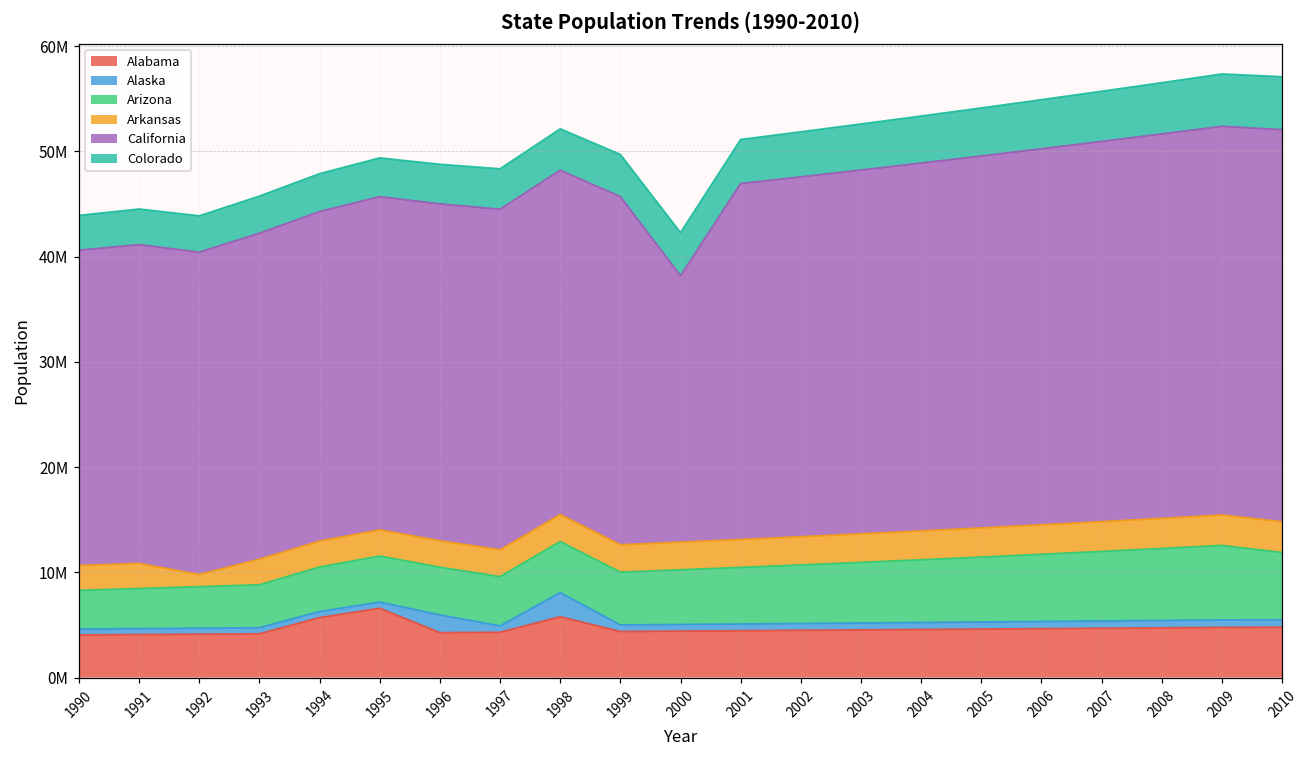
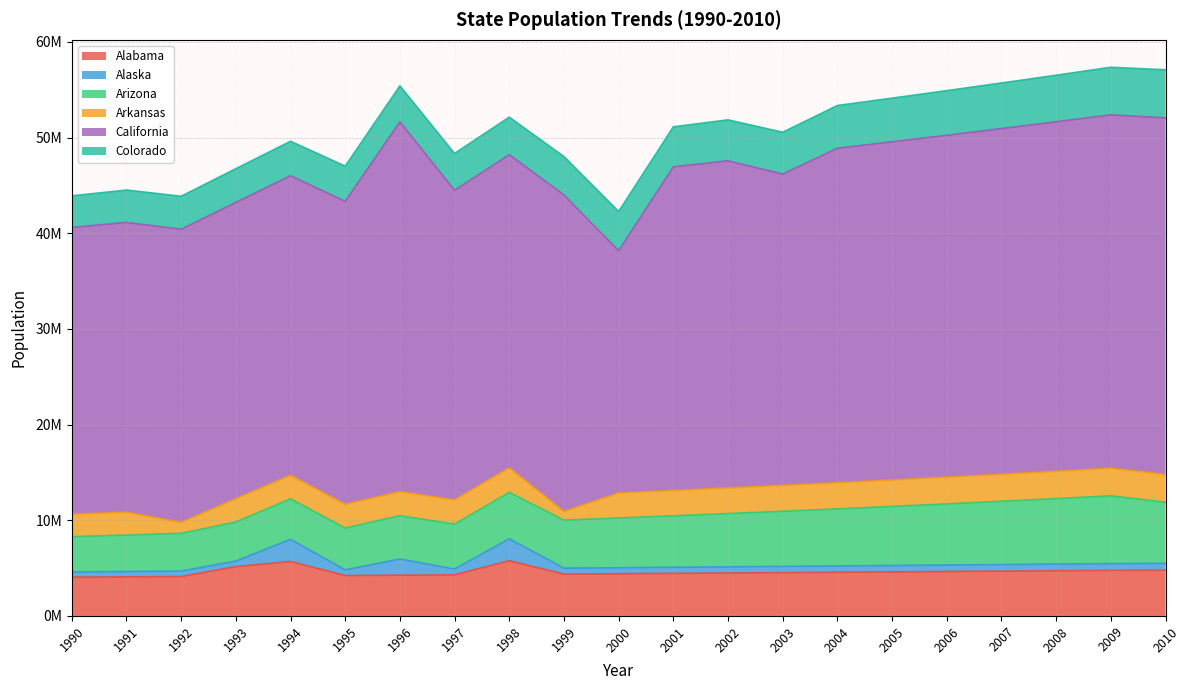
Alabama, 1993: 4000000 -> 5000000
Alaska, 1994: 1000000 -> 2000000
Alabama, 1995: 7000000 -> 4000000
California, 1996: 32000000 -> 39000000
Arkansas, 1999: 3000000 -> 1000000
California, 2003: 35000000 -> 33000000
